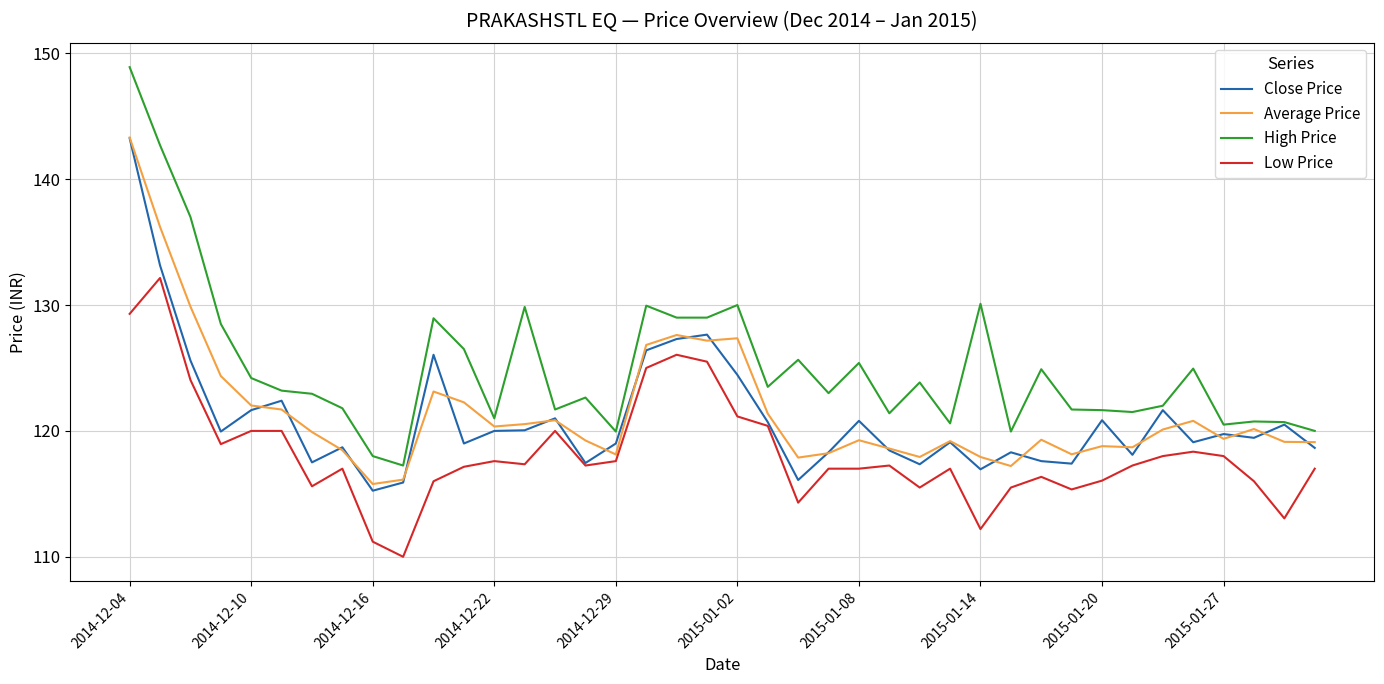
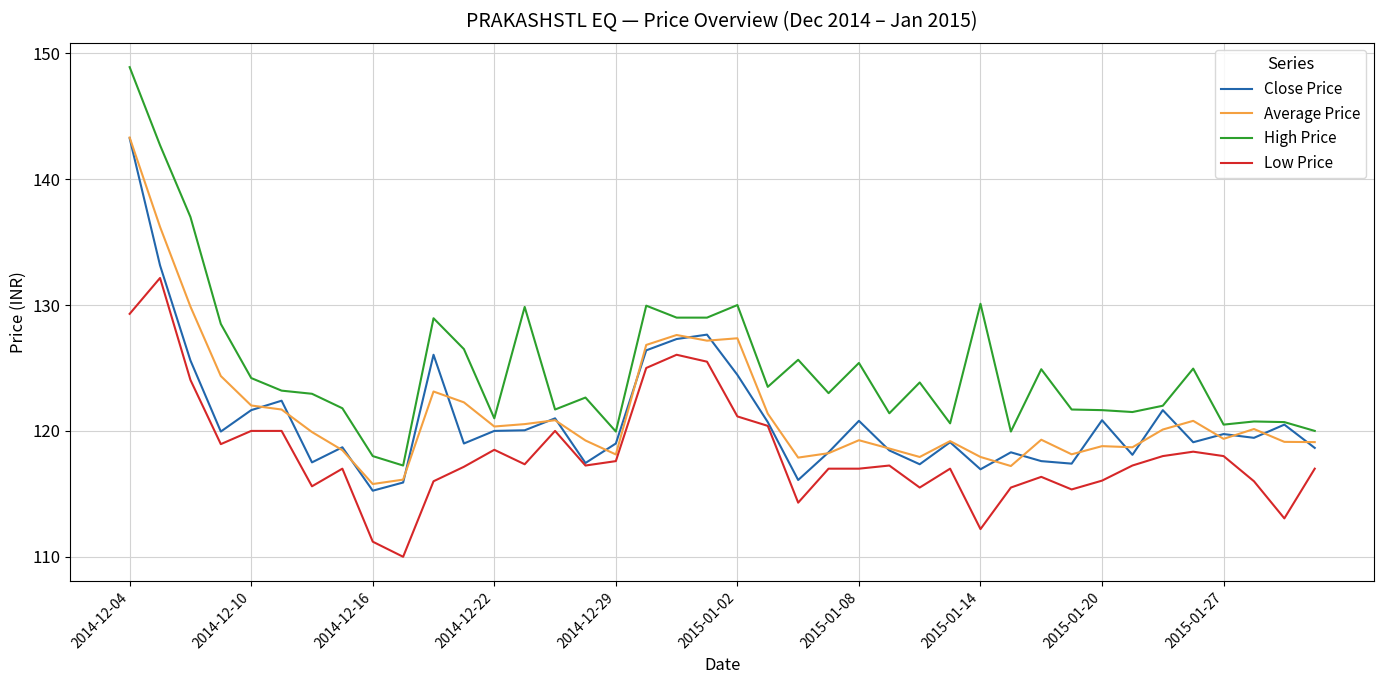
Low Price, 2014-12-22: 117.6 -> 118.5
